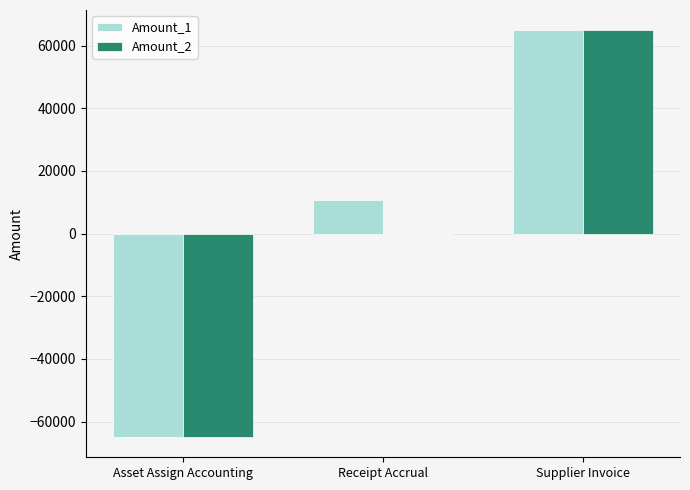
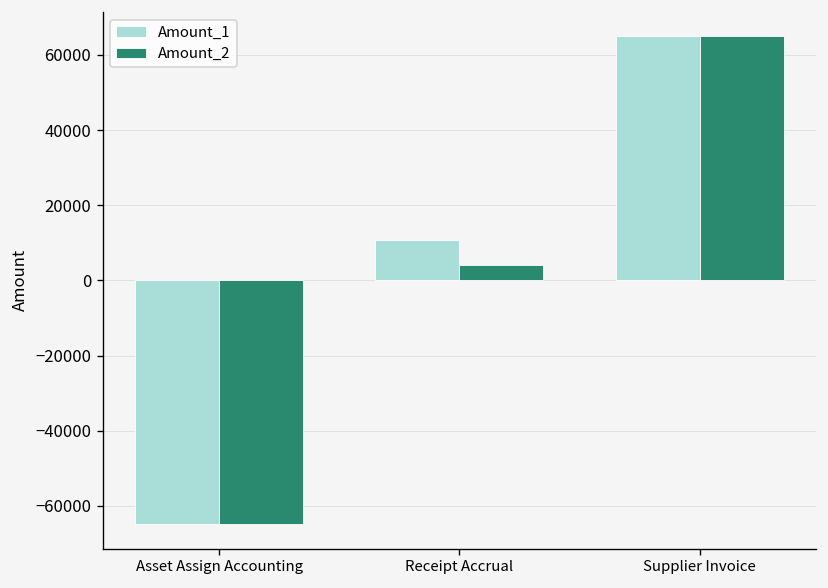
Amount_2, Receipt Accrual: 0 -> 4000
